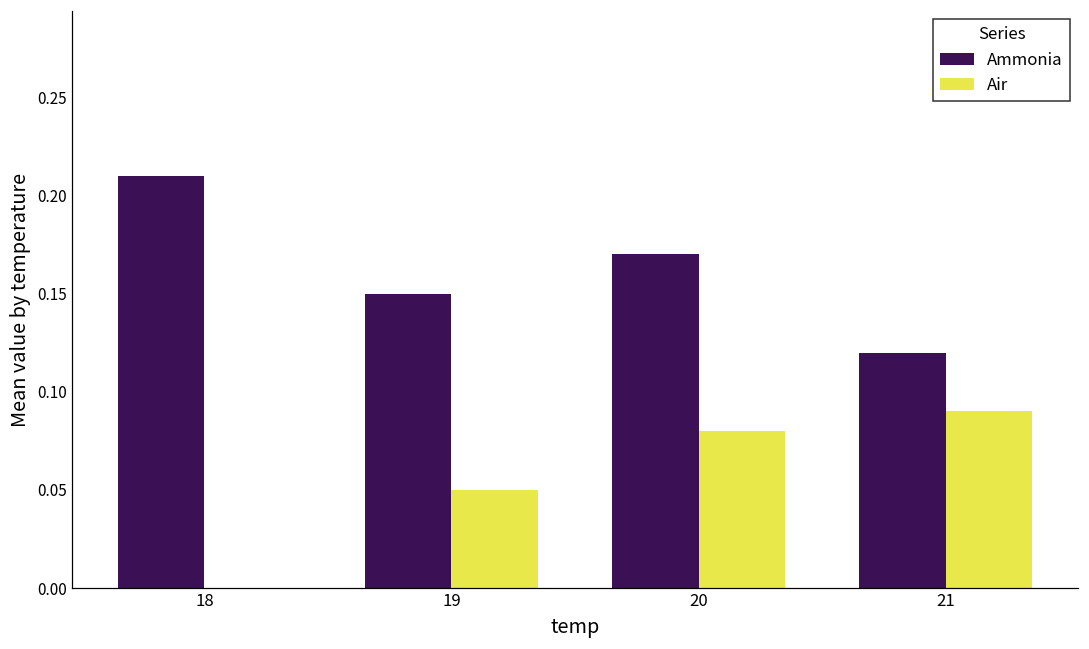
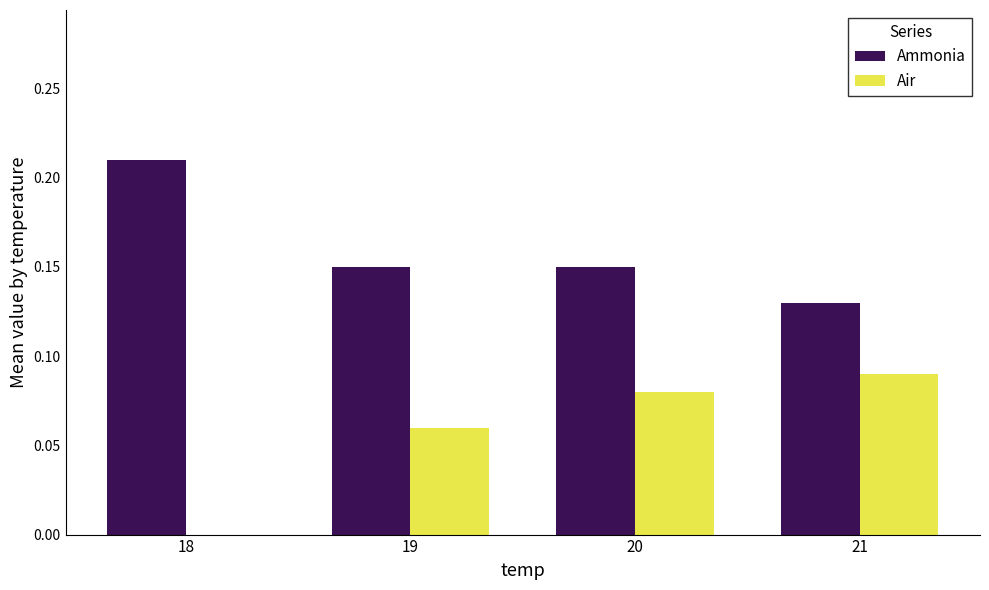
Air, 19: 0.05 -> 0.06
Ammonia, 20: 0.17 -> 0.15
Ammonia, 21: 0.12 -> 0.13
